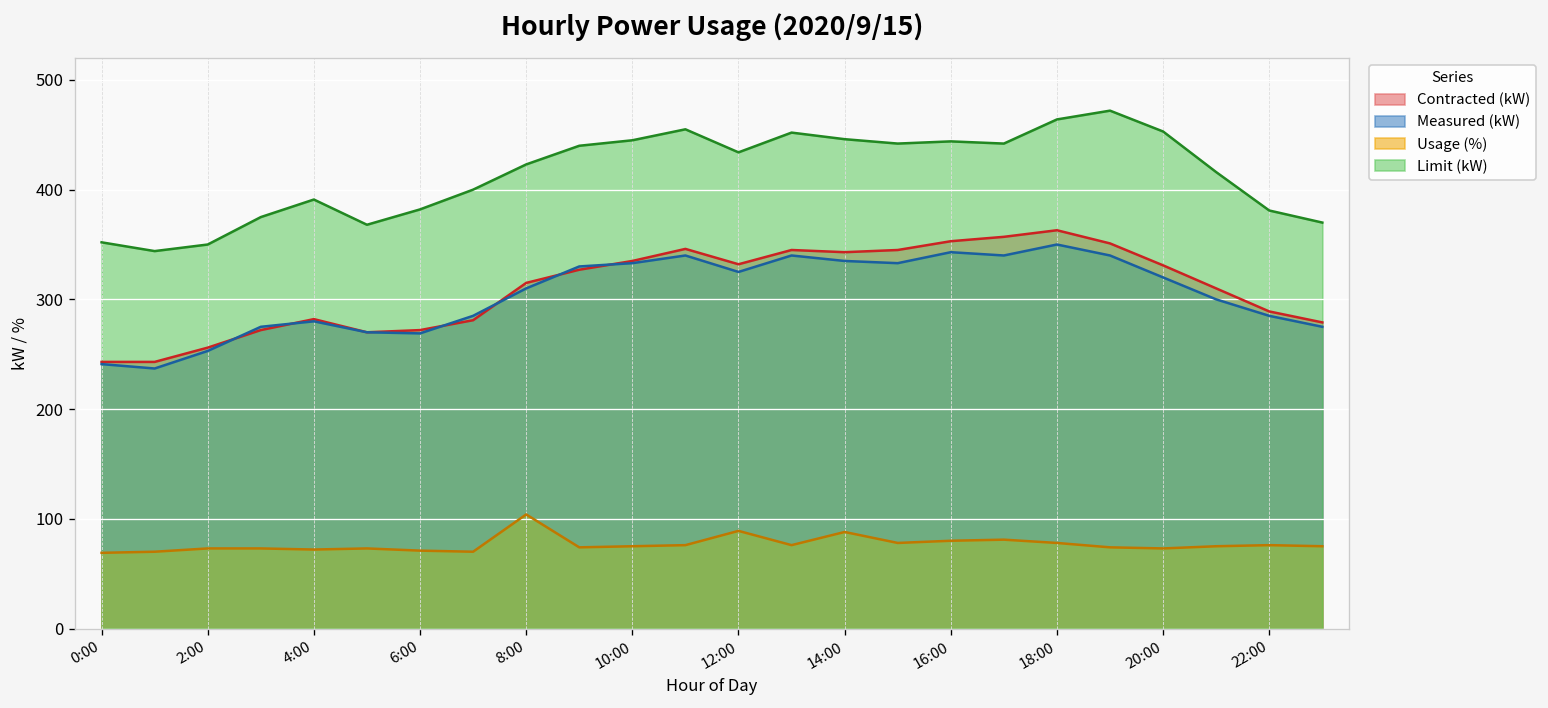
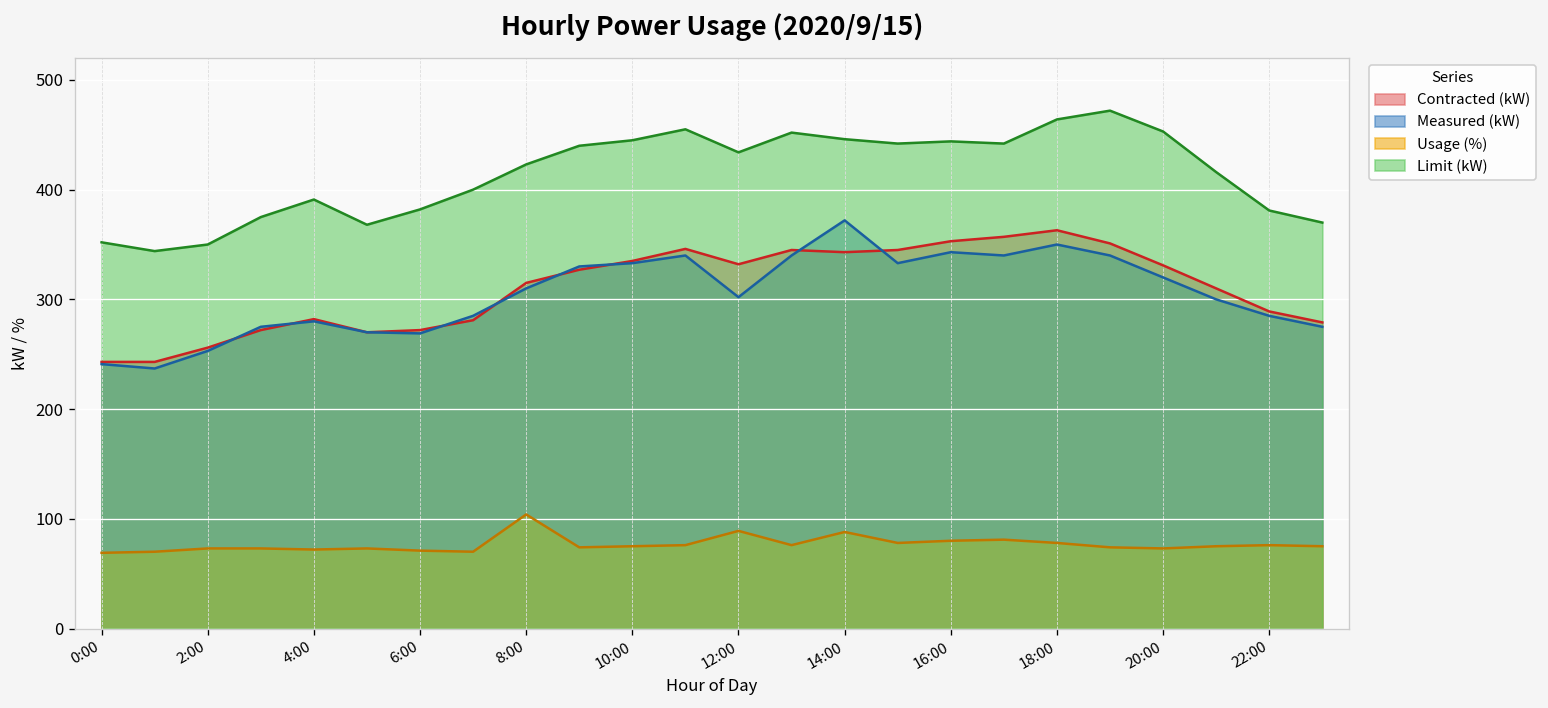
Measured (kW), 12:00: 330 -> 300
Measured (kW), 14:00: 340 -> 370
